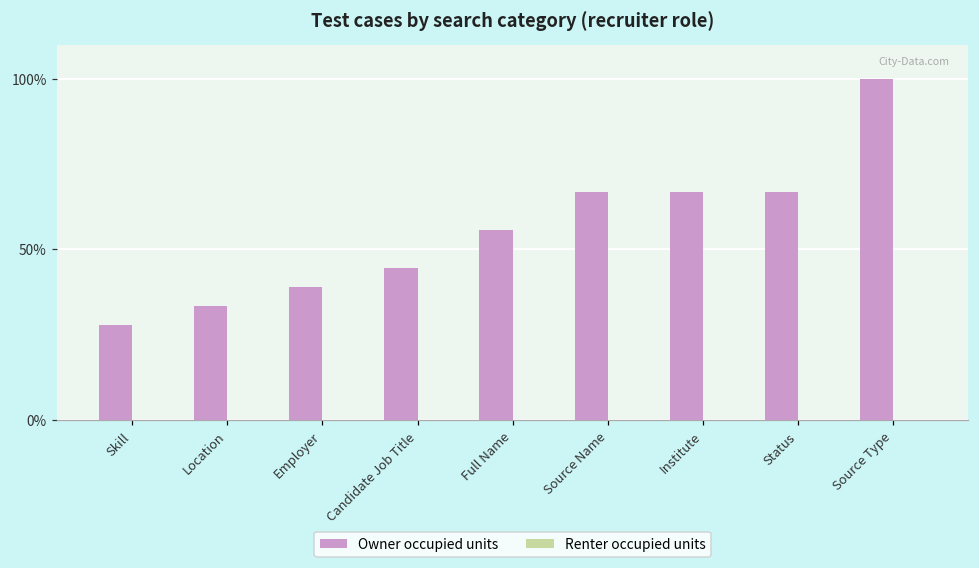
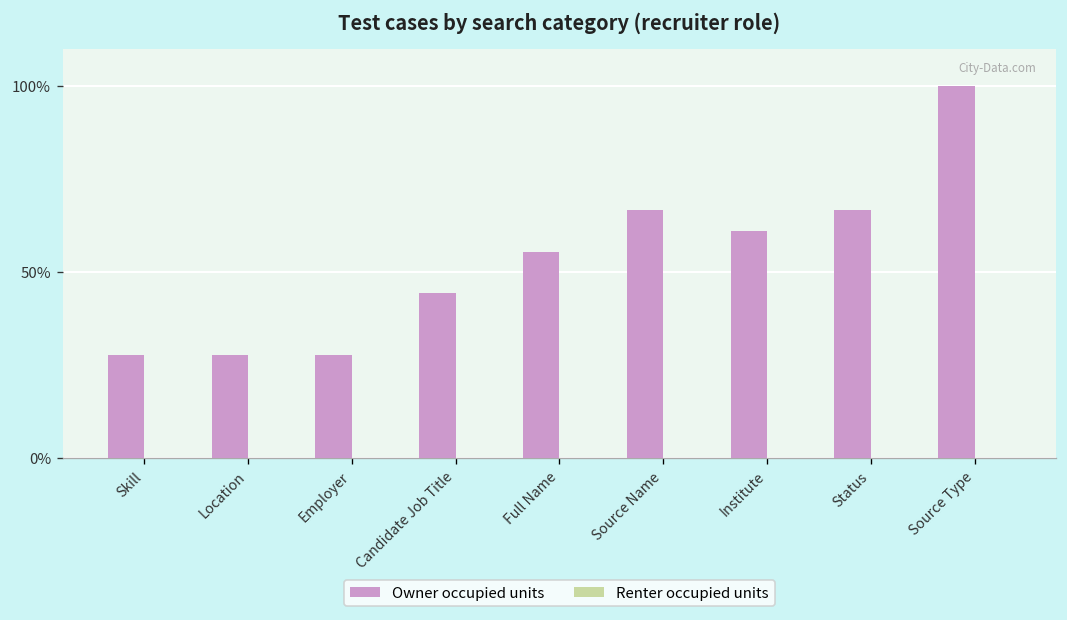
Owner occupied units, Location: 33% -> 28%
Owner occupied units, Employer: 39% -> 28%
Owner occupied units, Institute: 67% -> 61%
